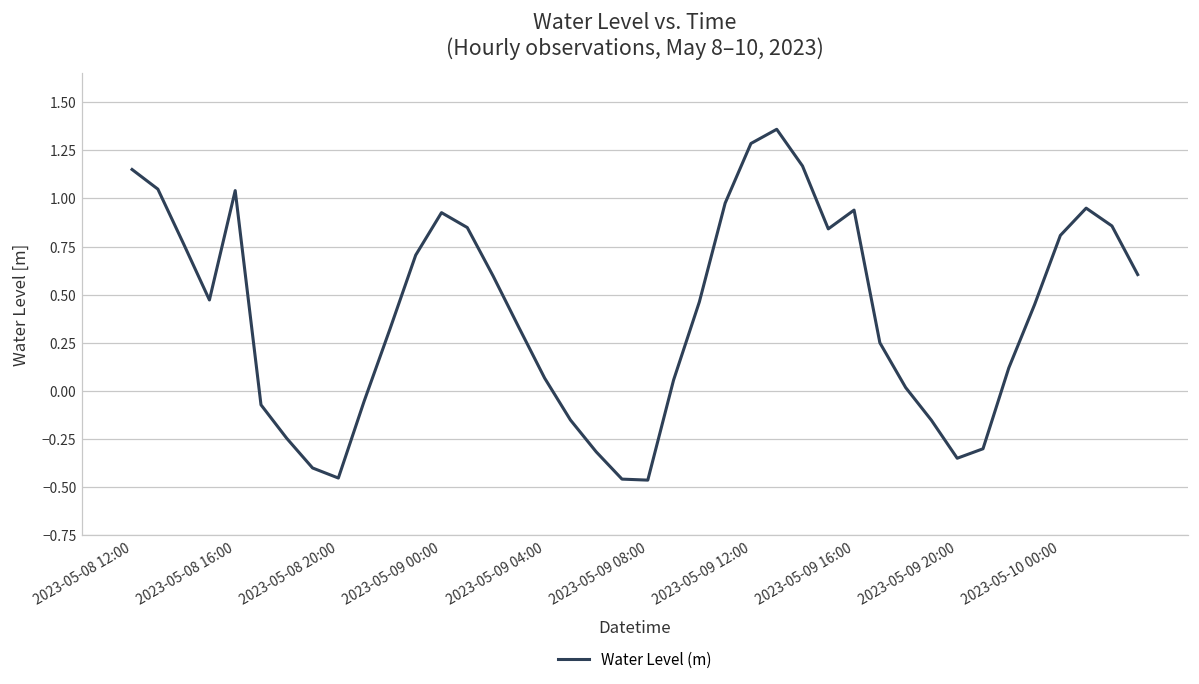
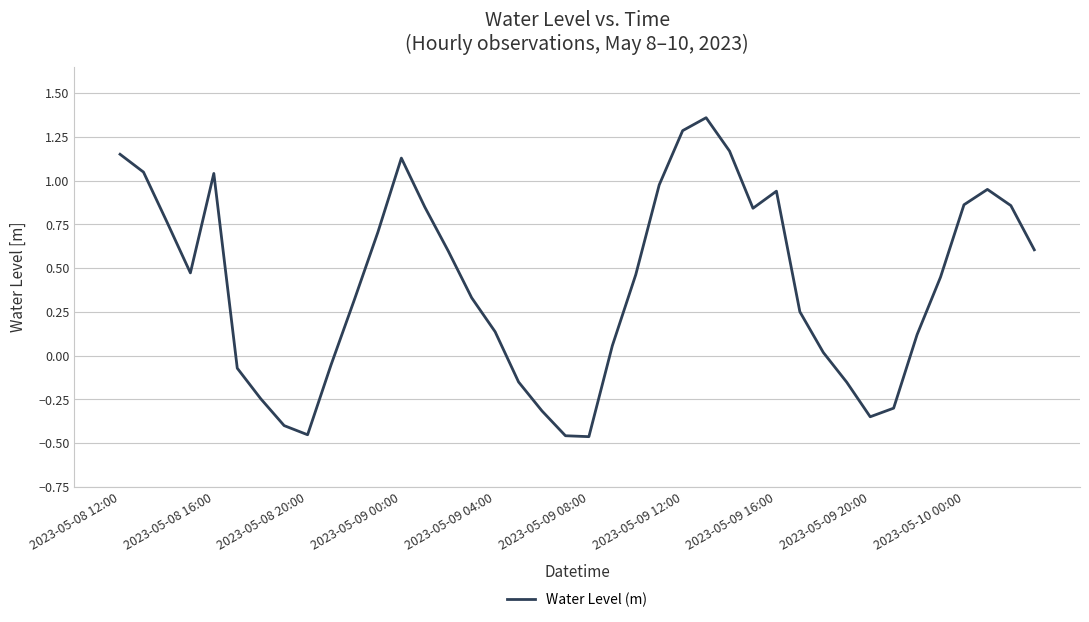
2023-05-09 00:00: 0.93 -> 1.13
2023-05-09 04:00: 0.07 -> 0.14
2023-05-10 00:00: 0.81 -> 0.86
